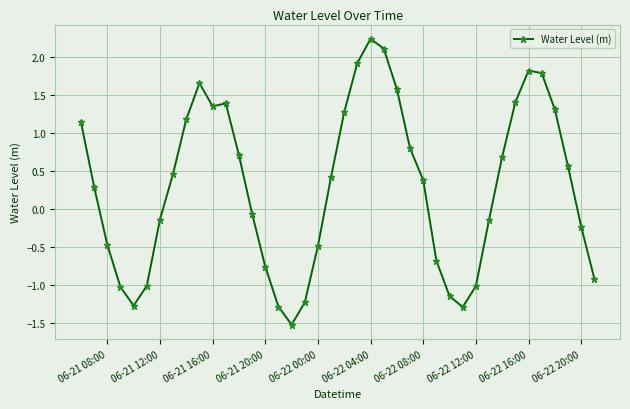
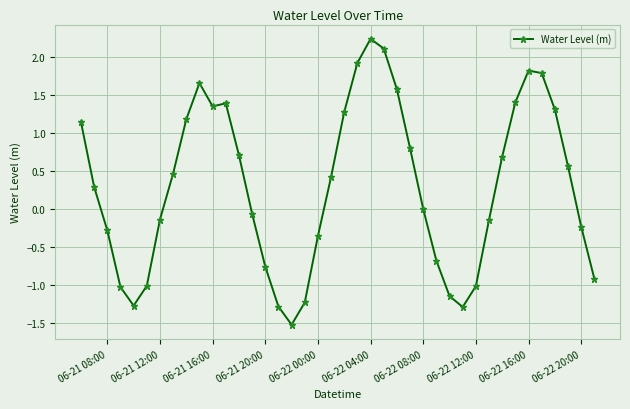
06-21 08:00: -0.5 -> -0.3
06-22 00:00: -0.5 -> -0.4
06-22 08:00: 0.4 -> 0.0
